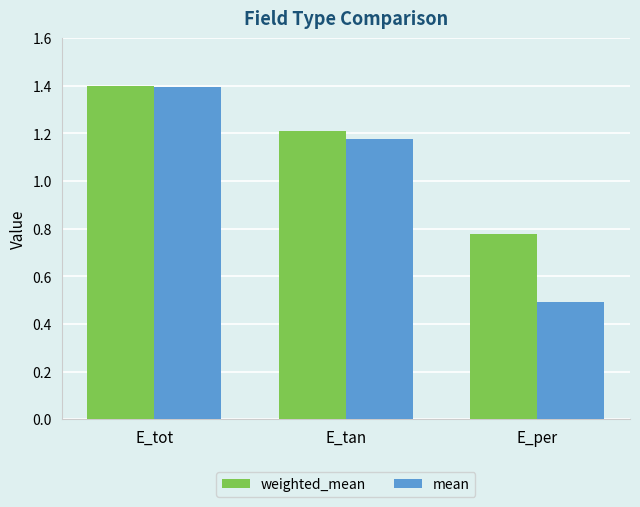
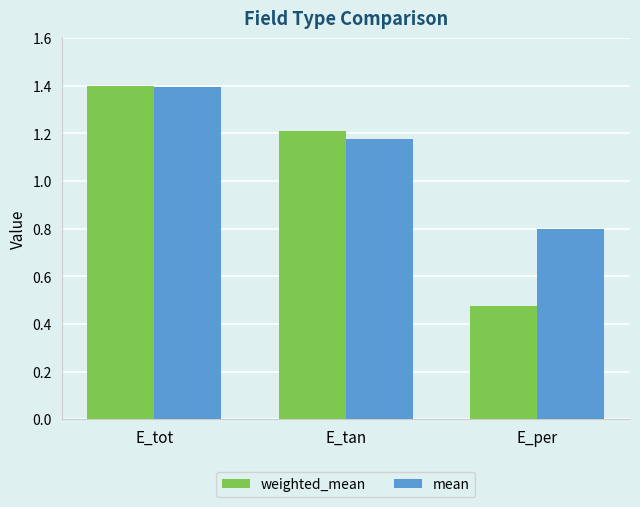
weighted_mean, E_per: 0.78 -> 0.48
mean, E_per: 0.49 -> 0.80
